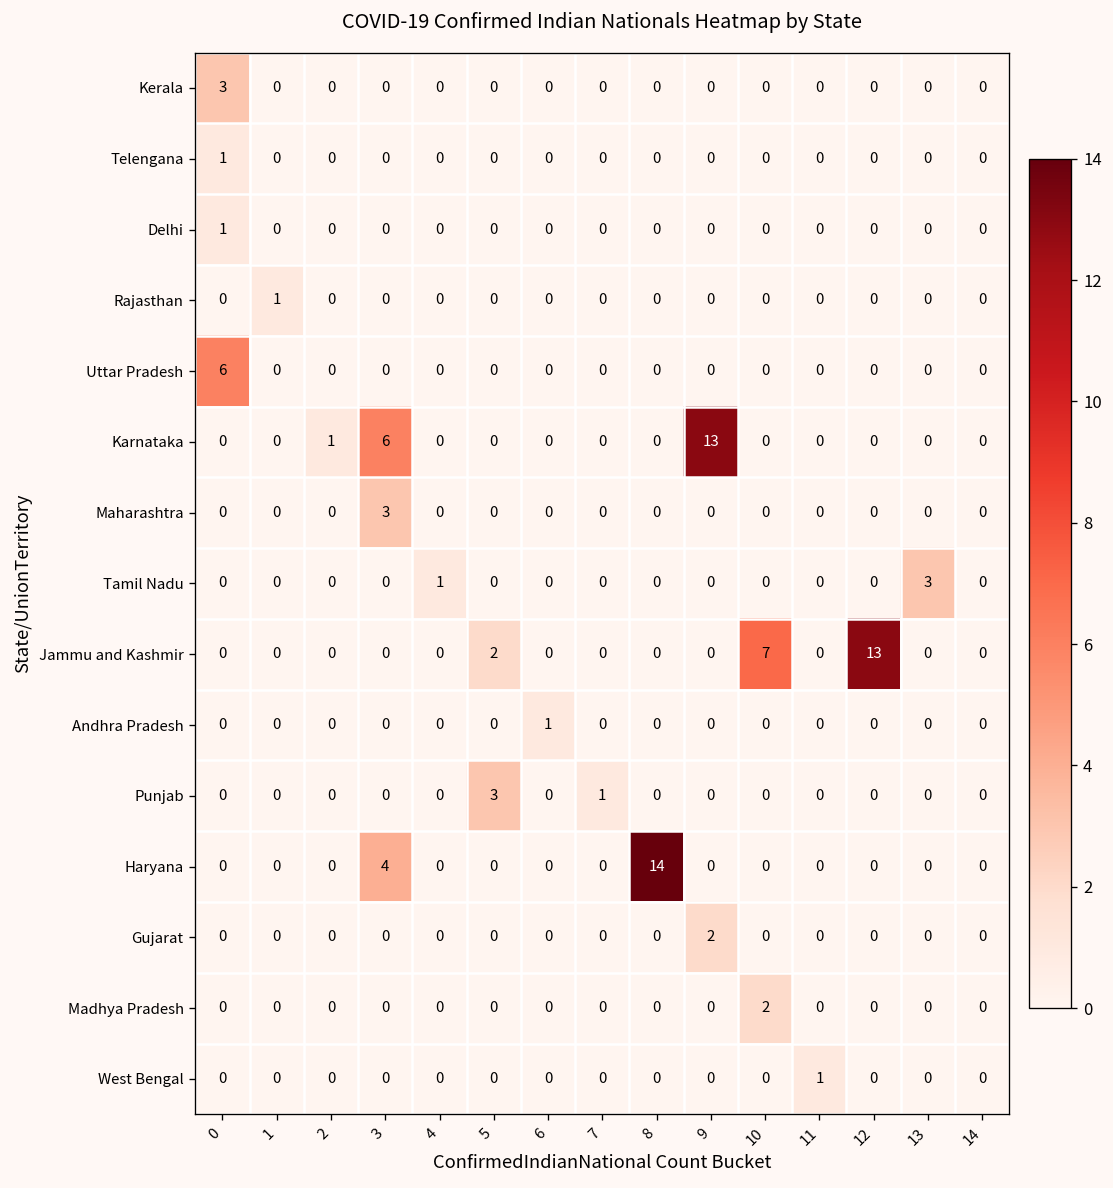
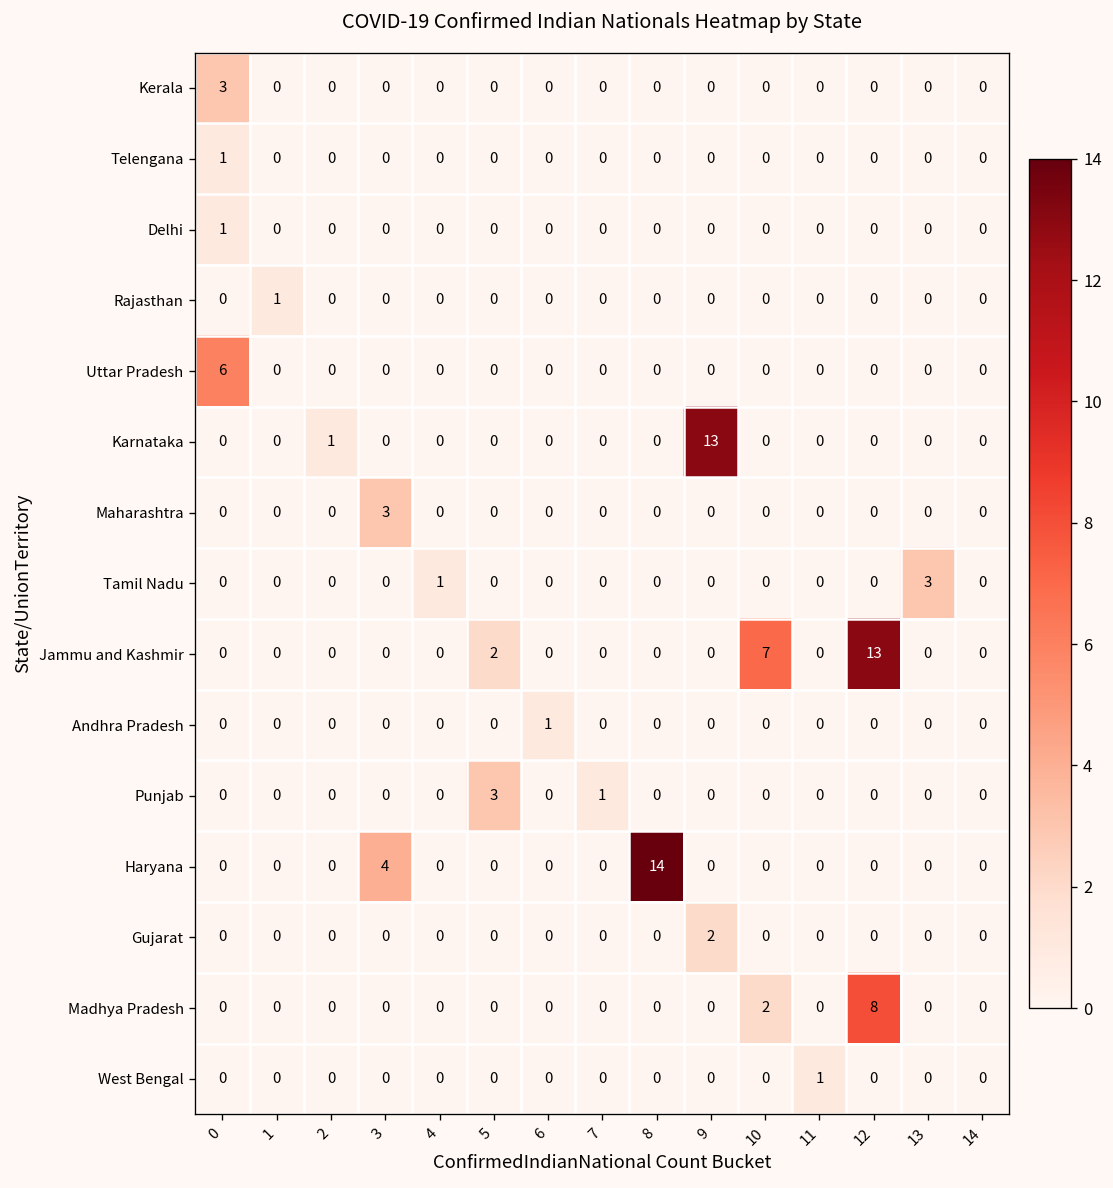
Karnataka, 3: 6 -> 0
Madhya Pradesh, 12: 0 -> 8
